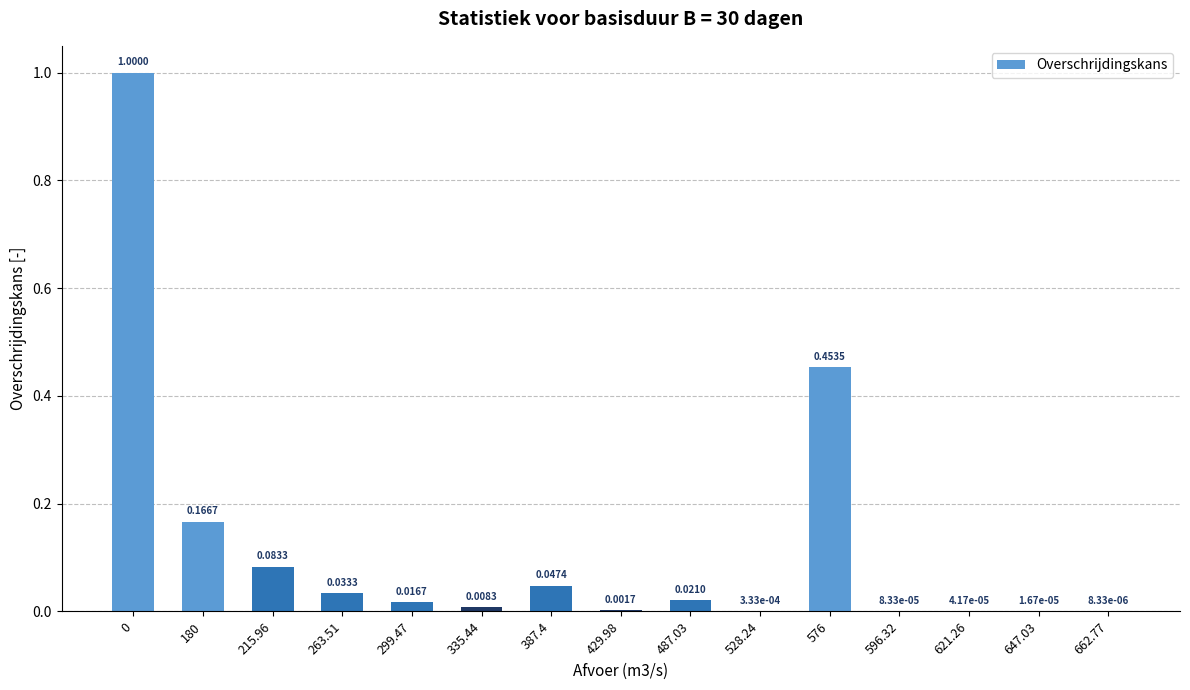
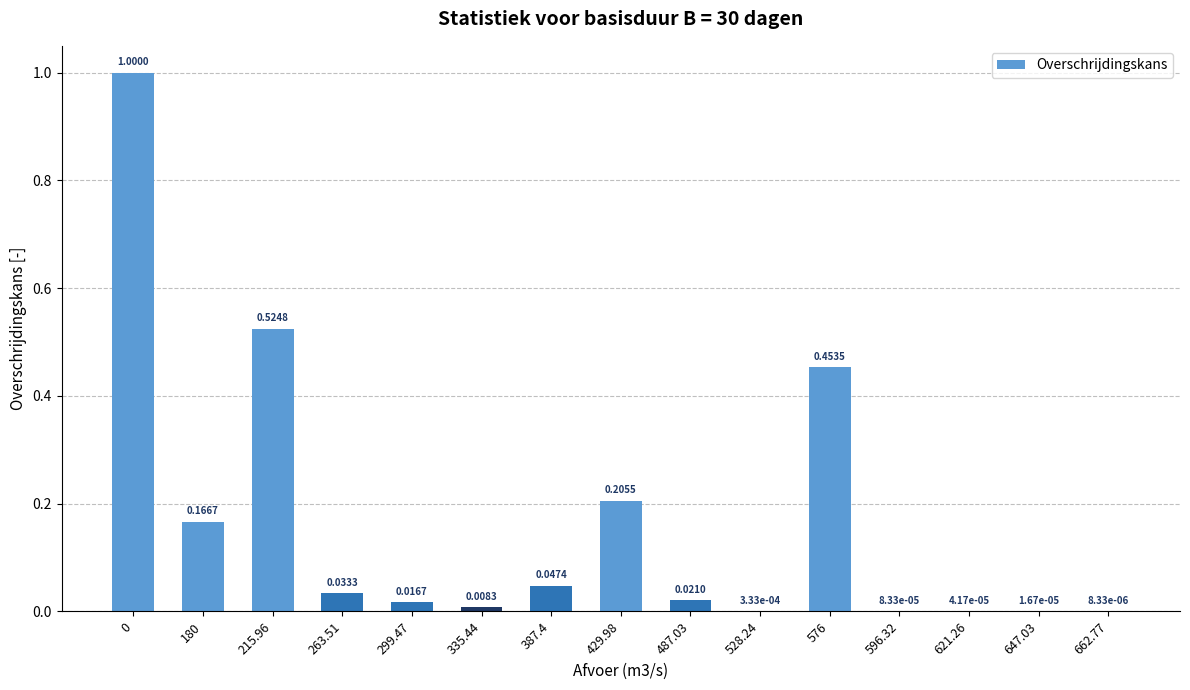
215.96: 0.0833 -> 0.5248
429.98: 0.0017 -> 0.2055
